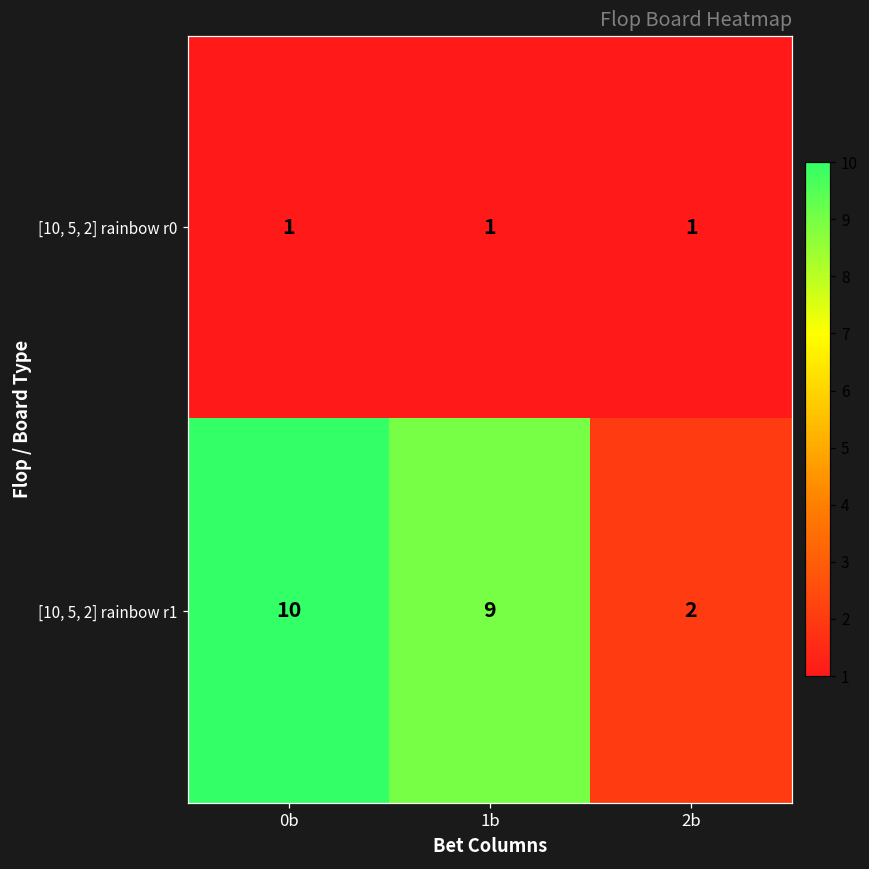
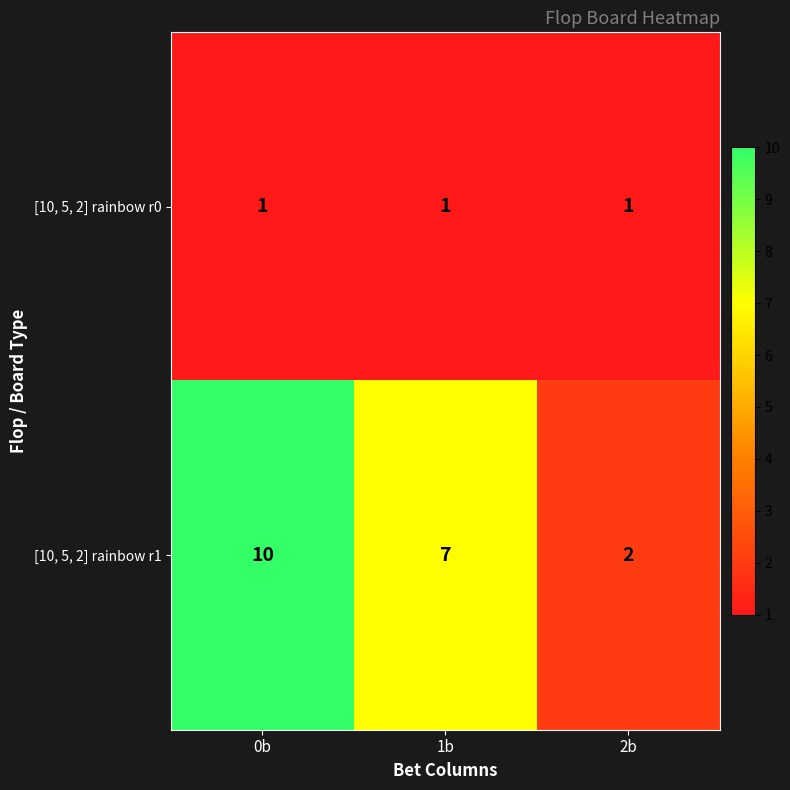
[10, 5, 2] rainbow r1, 1b: 9 -> 7
